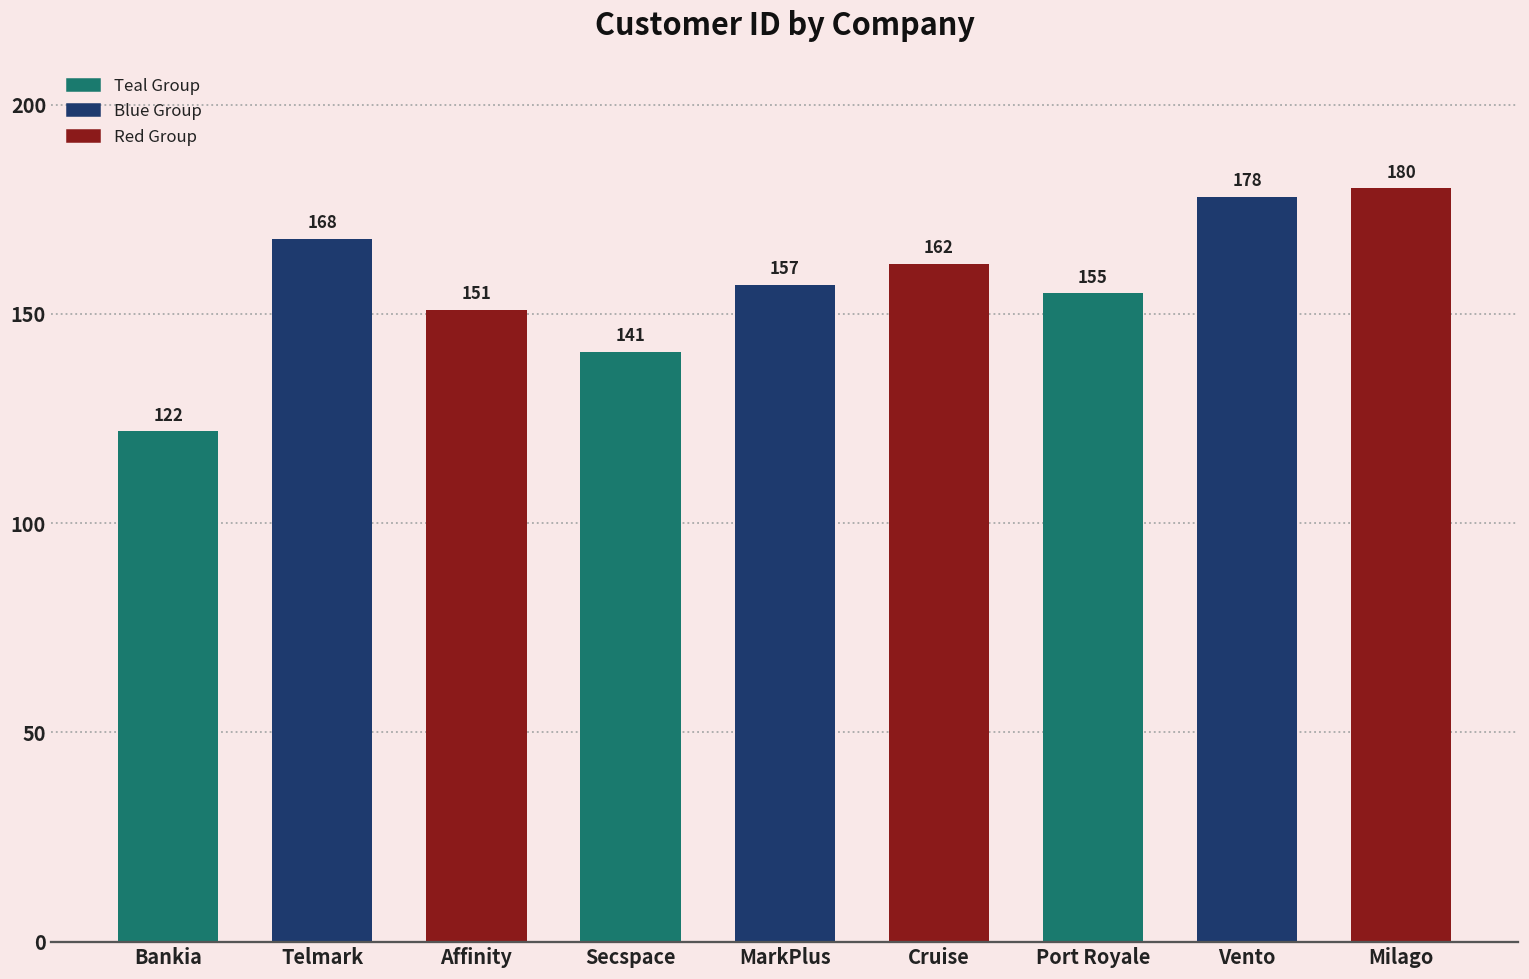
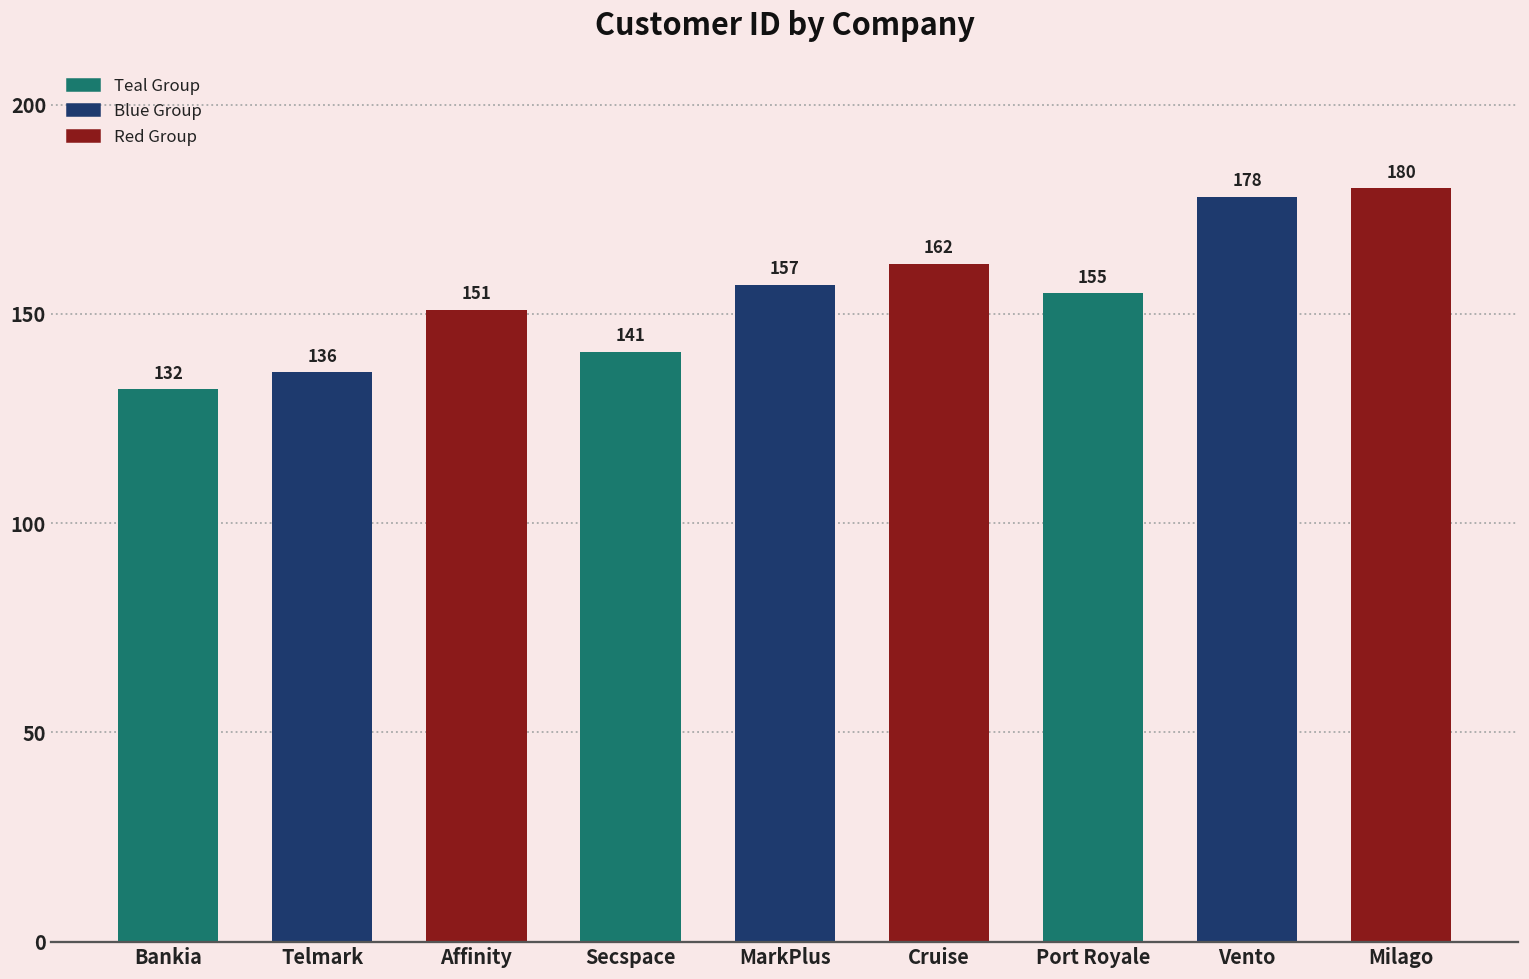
Bankia: 122 -> 132
Telmark: 168 -> 136
